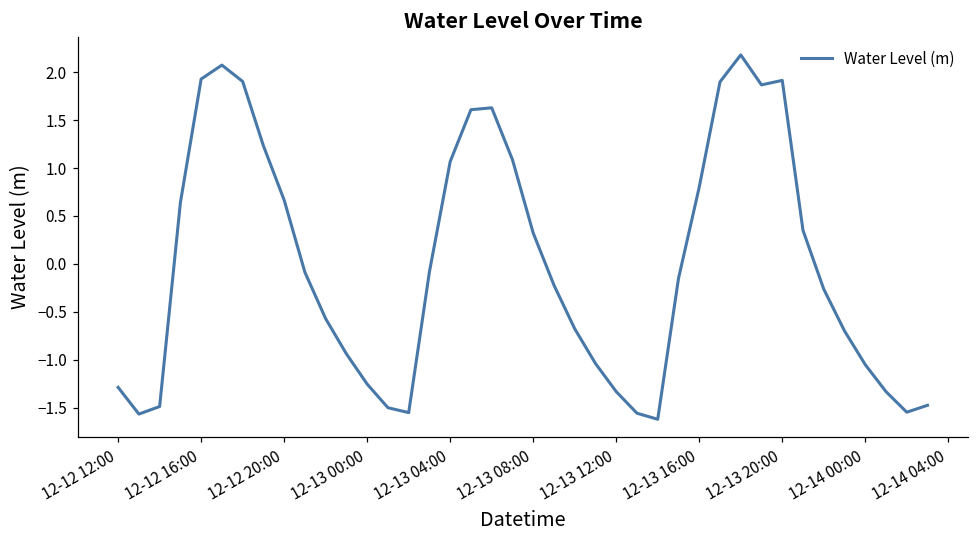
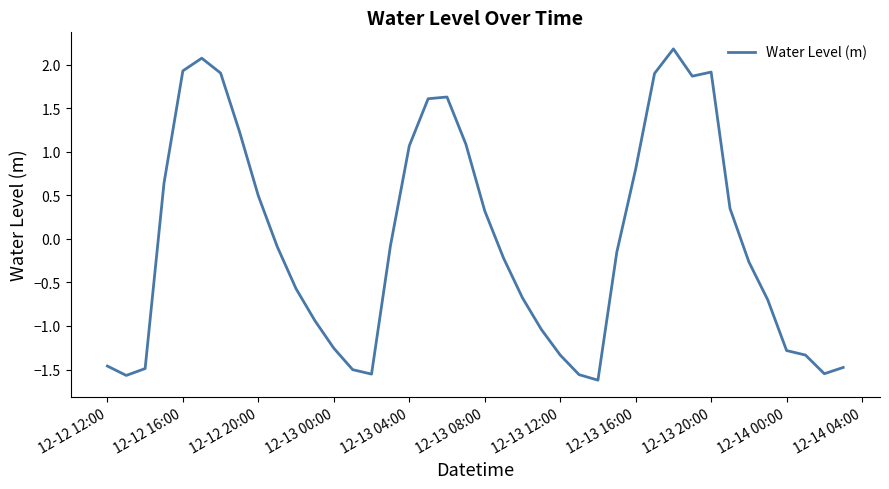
12-12 12:00: -1.3 -> -1.5
12-12 20:00: 0.7 -> 0.5
12-14 00:00: -1.1 -> -1.3
